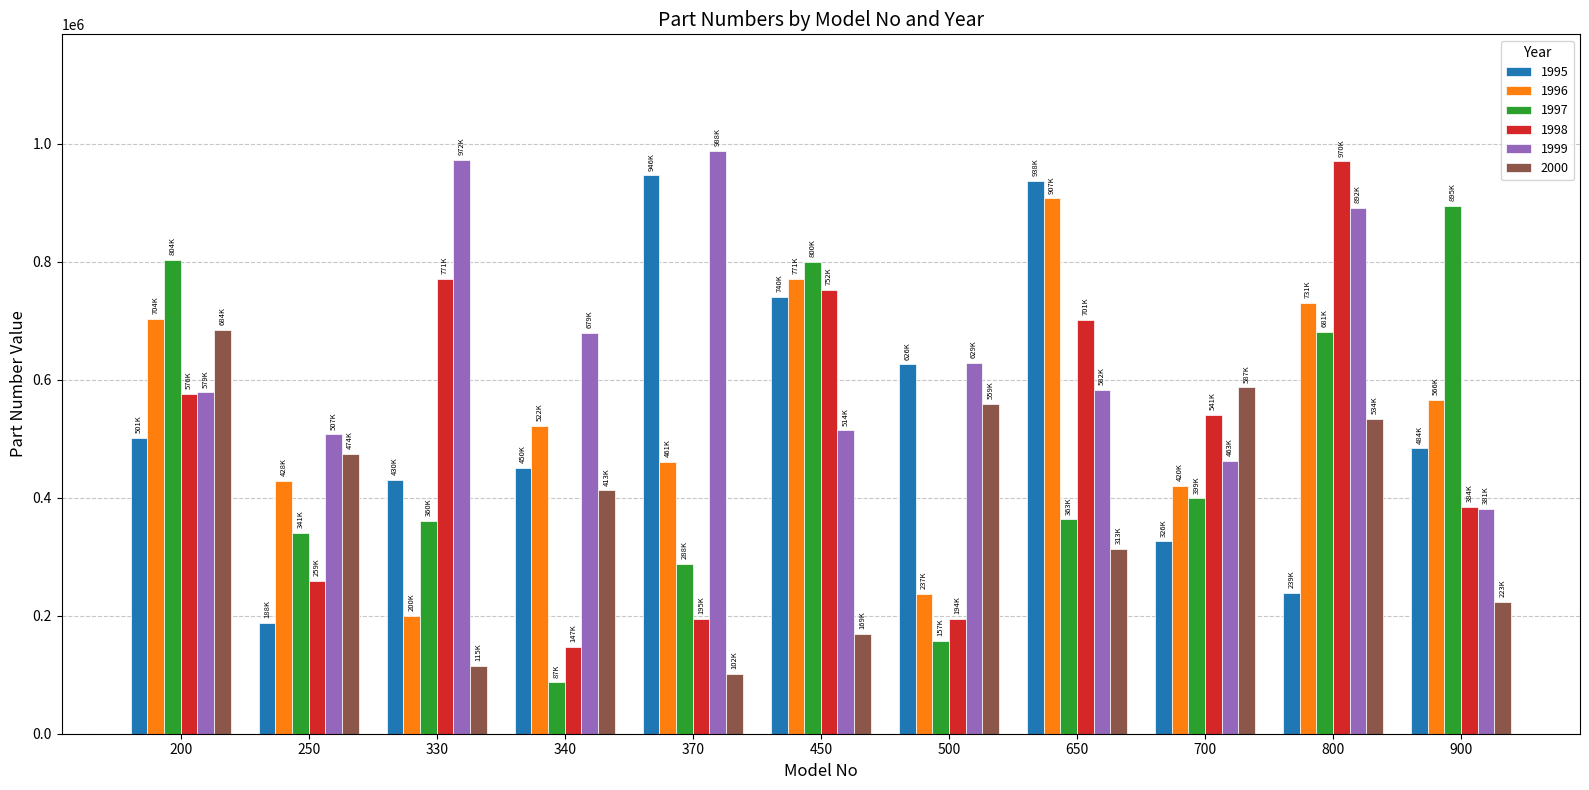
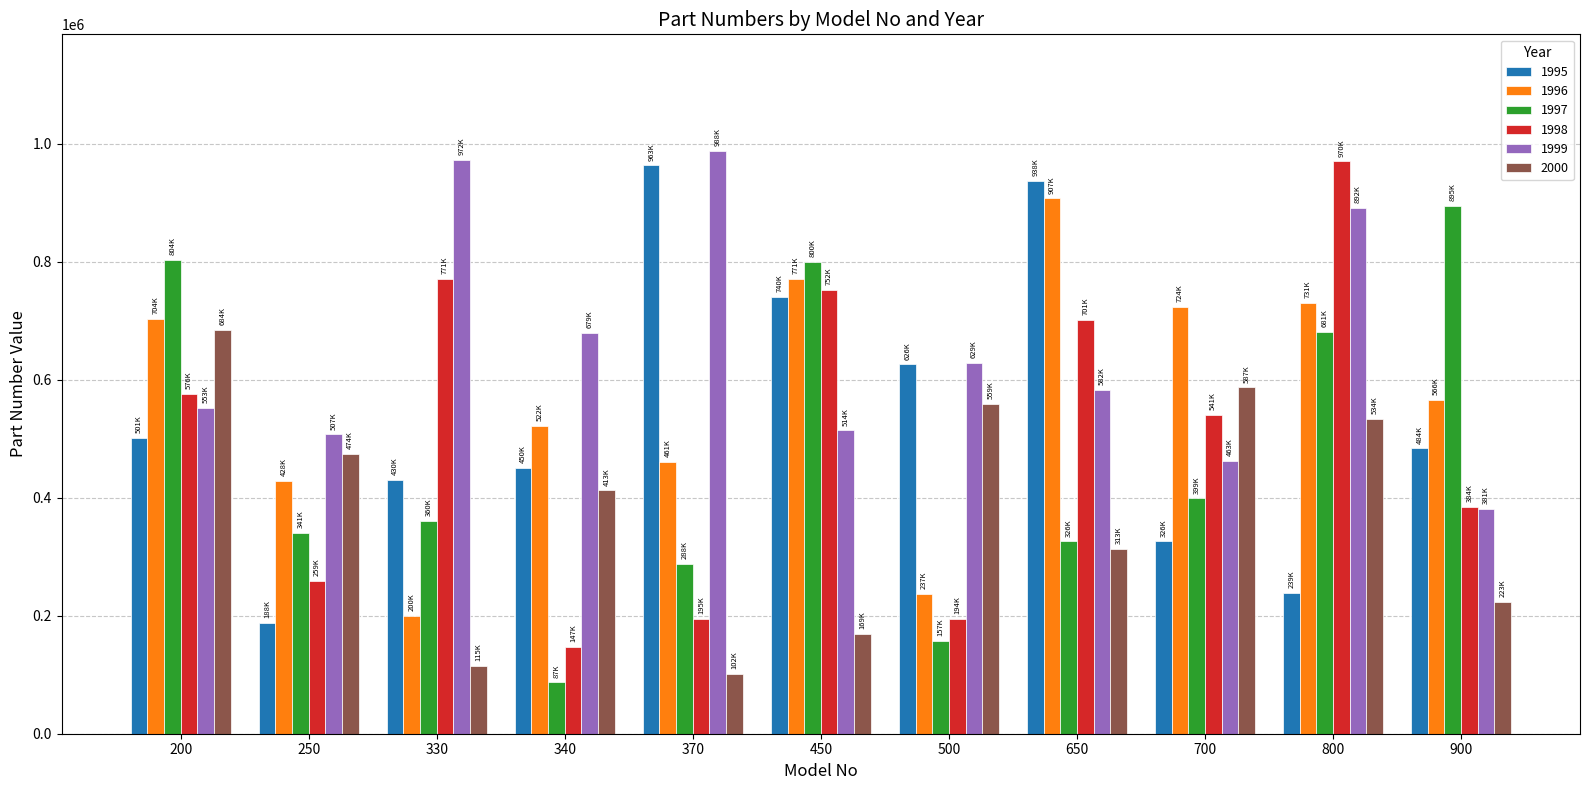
1999, 200: 579K -> 553K
1995, 370: 946K -> 963K
1997, 650: 363K -> 326K
1996, 700: 420K -> 724K
